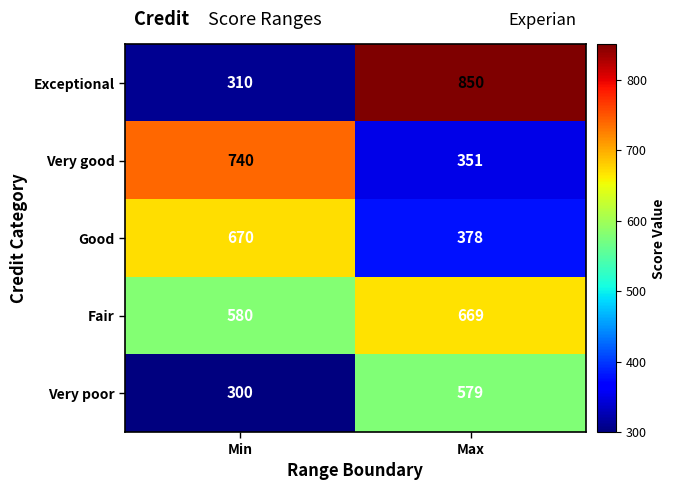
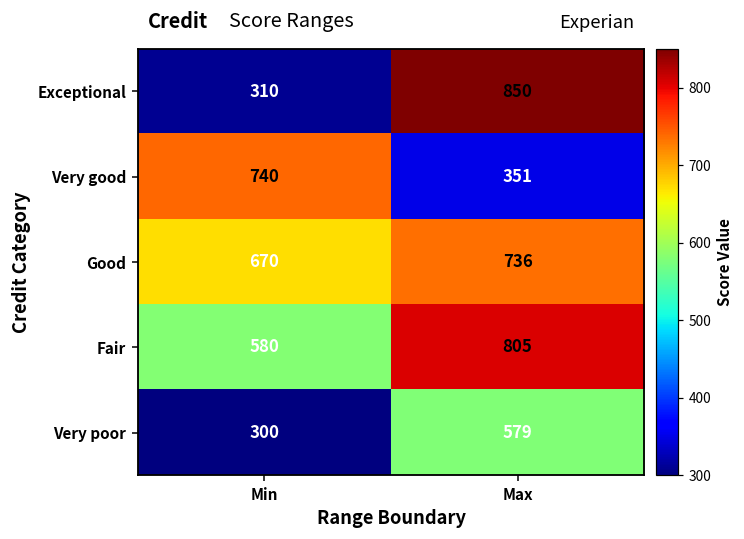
Good, Max: 378 -> 736
Fair, Max: 669 -> 805
